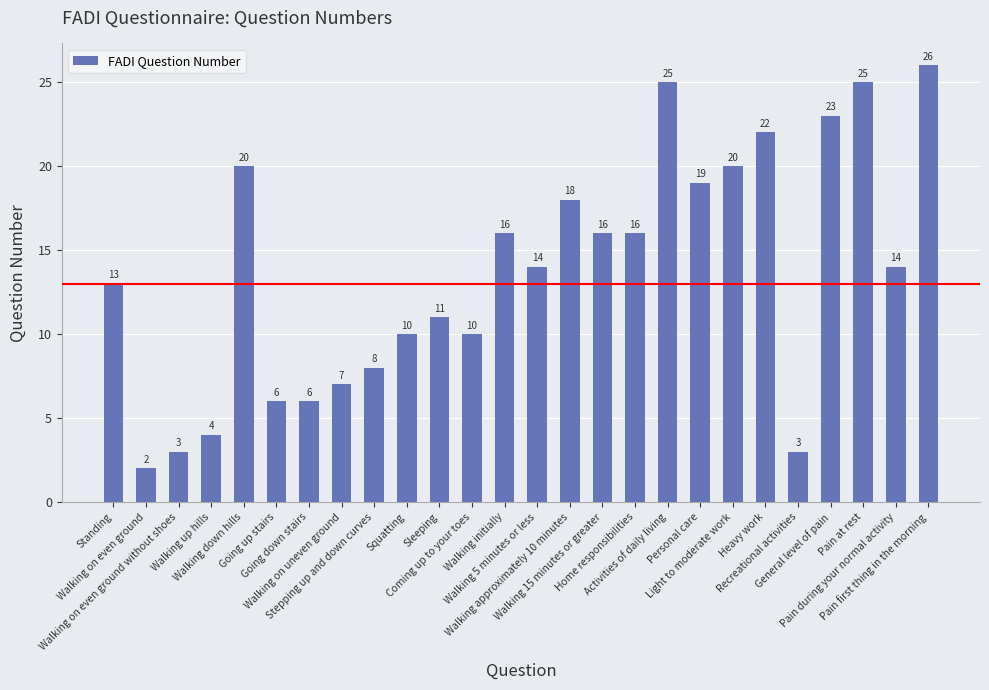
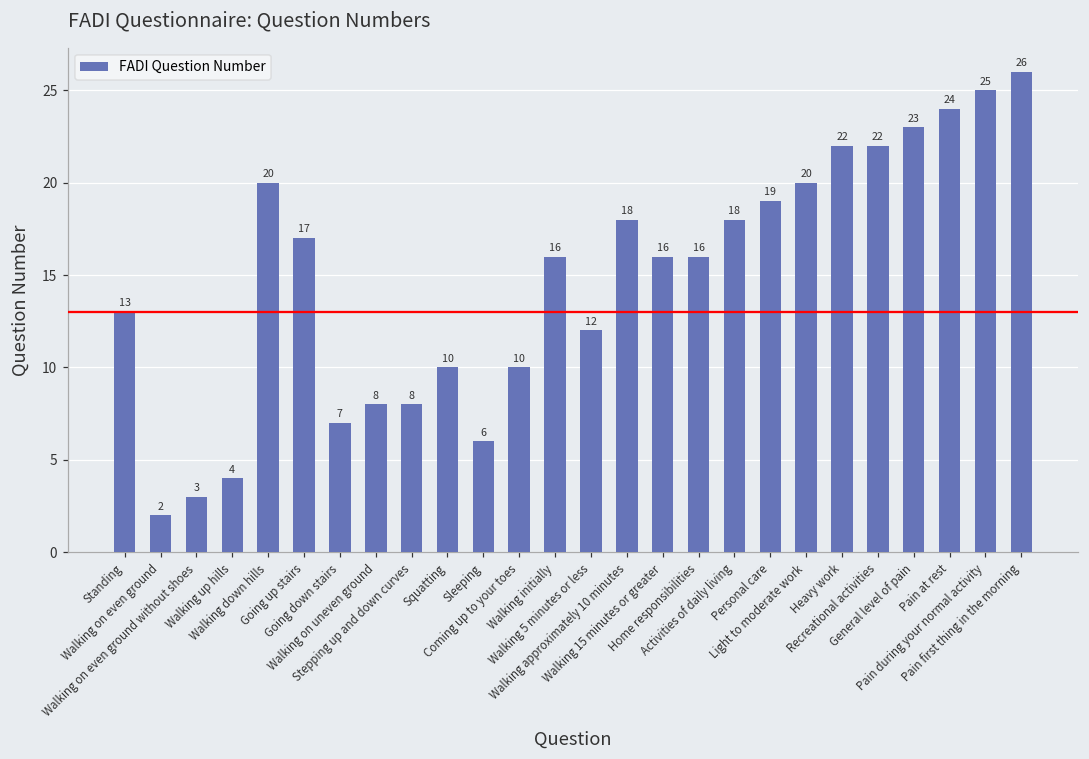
Going up stairs: 6 -> 17
Going down stairs: 6 -> 7
Walking on uneven ground: 7 -> 8
Sleeping: 11 -> 6
Walking 5 minutes or less: 14 -> 12
Activities of daily living: 25 -> 18
Recreational activities: 3 -> 22
Pain at rest: 25 -> 24
Pain during your normal activity: 14 -> 25
